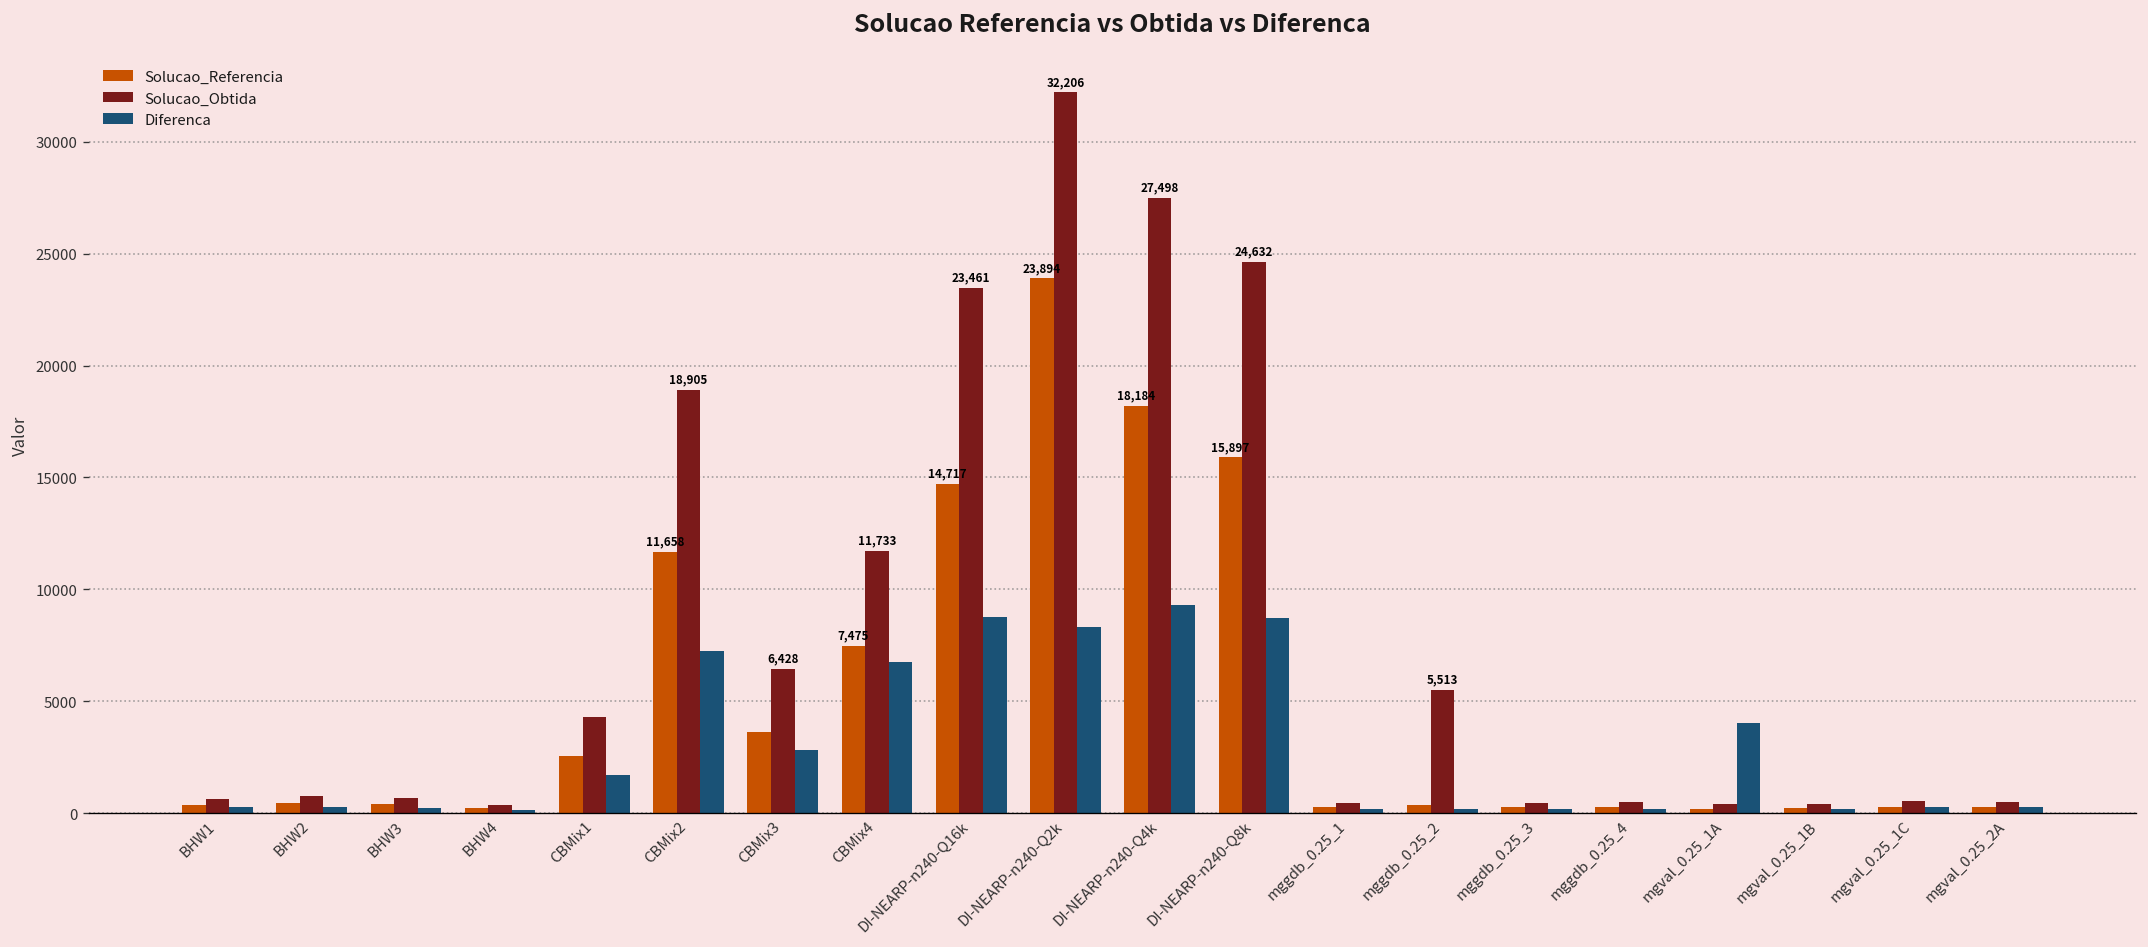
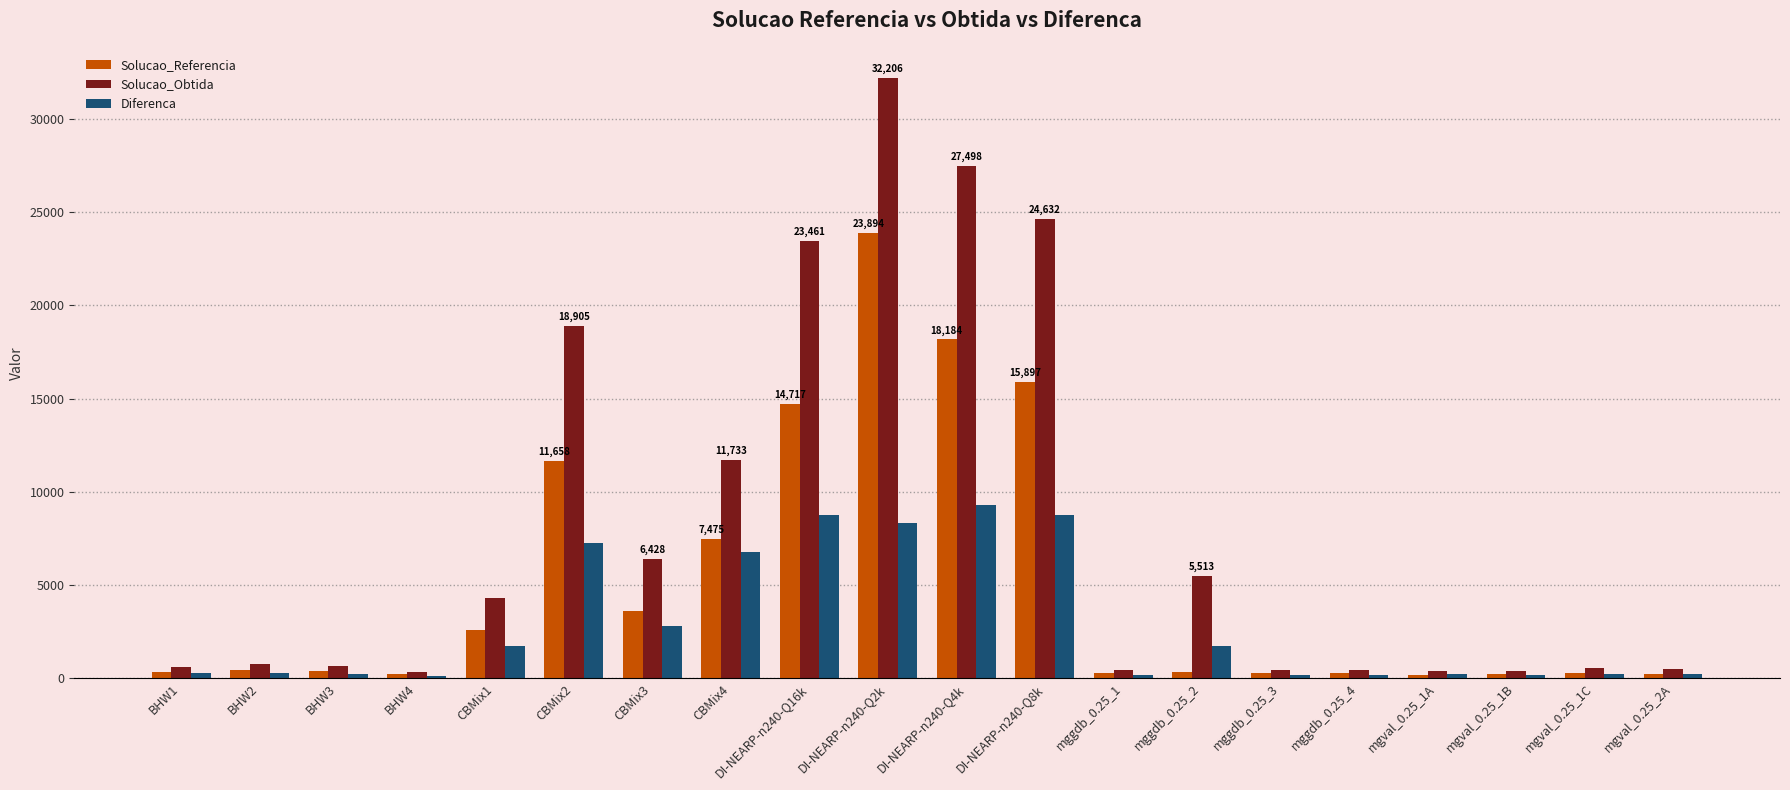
Diferenca, mggdb_0.25_2: 200 -> 1700
Diferenca, mgval_0.25_1A: 4000 -> 200
